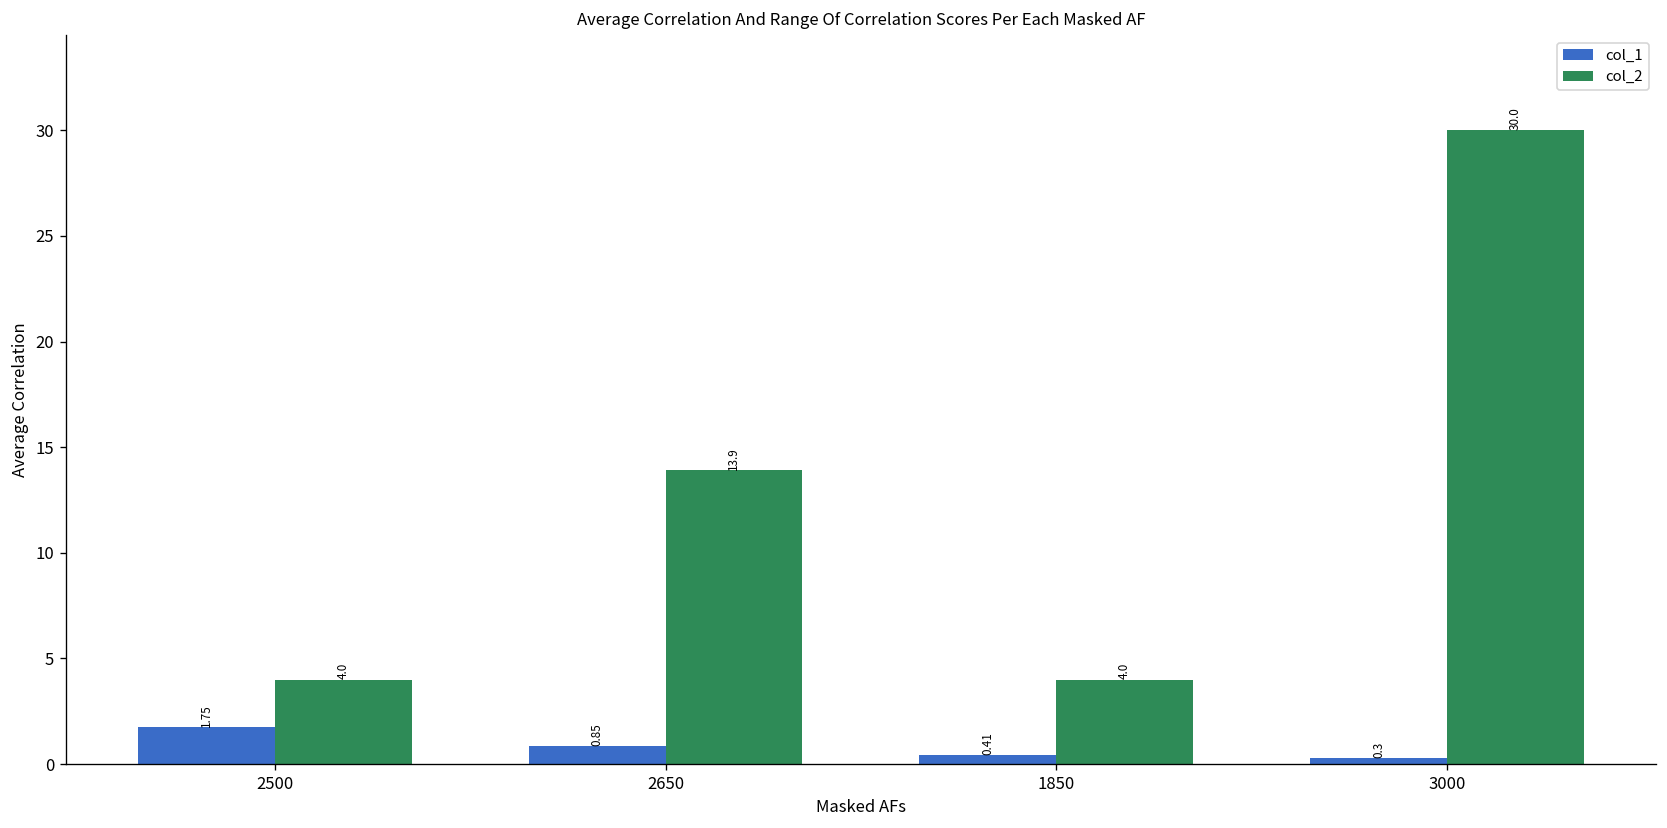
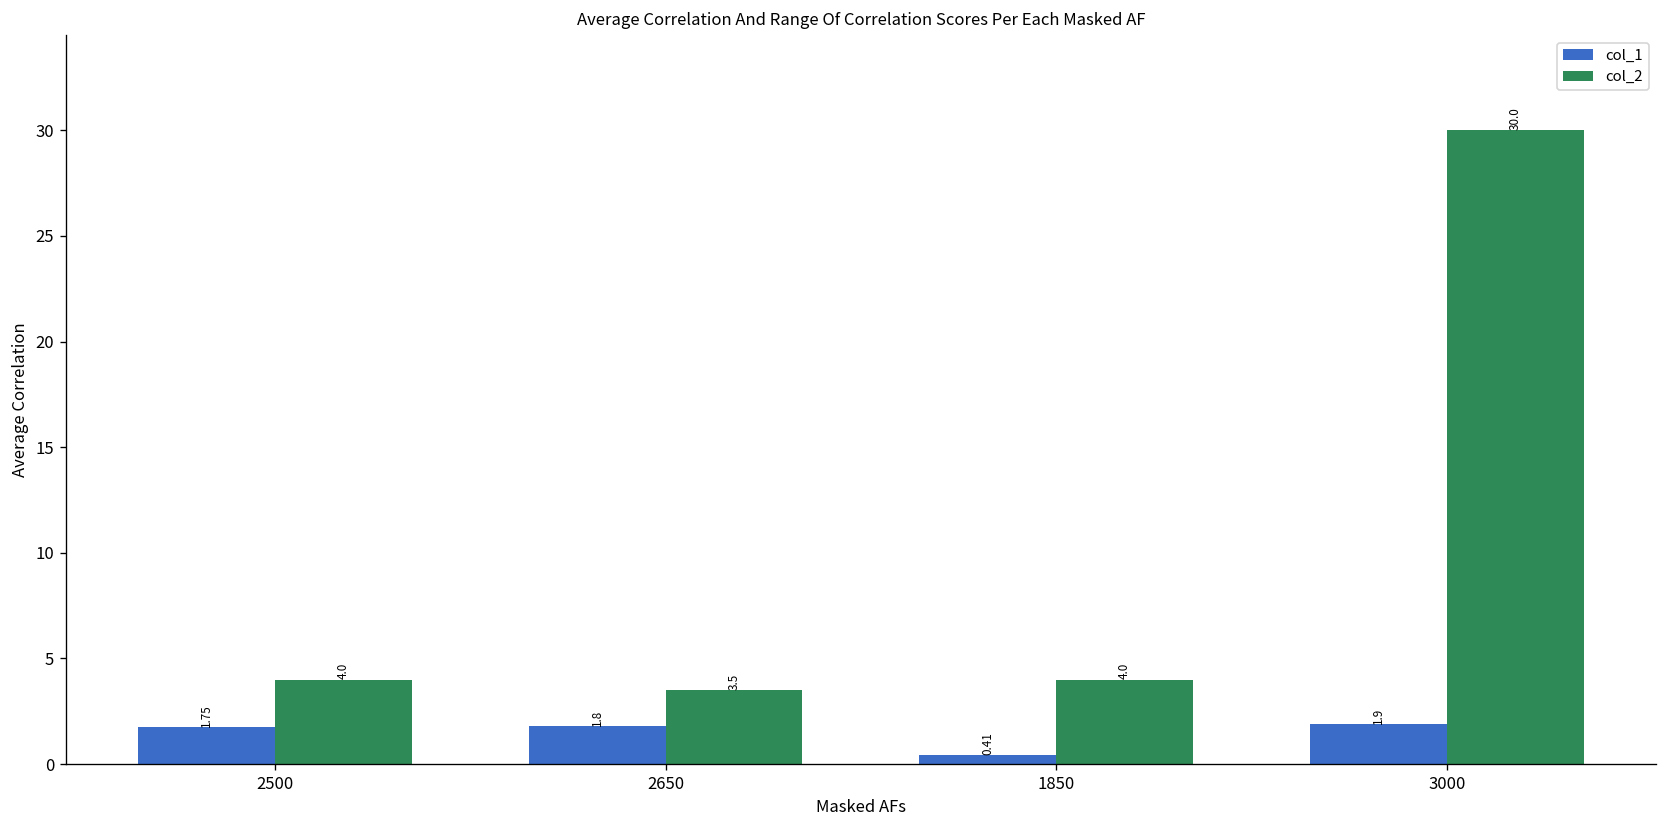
col_1, 2650: 0.85 -> 1.8
col_2, 2650: 13.9 -> 3.5
col_1, 3000: 0.3 -> 1.9
